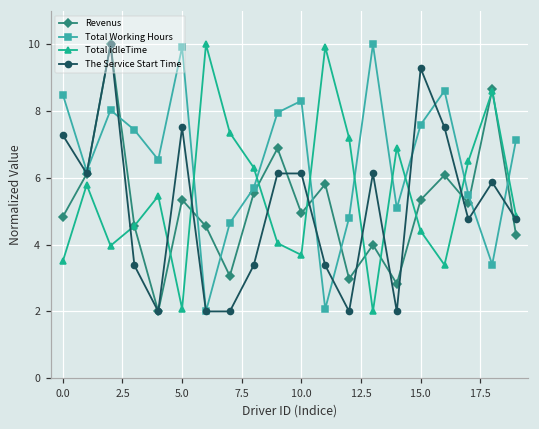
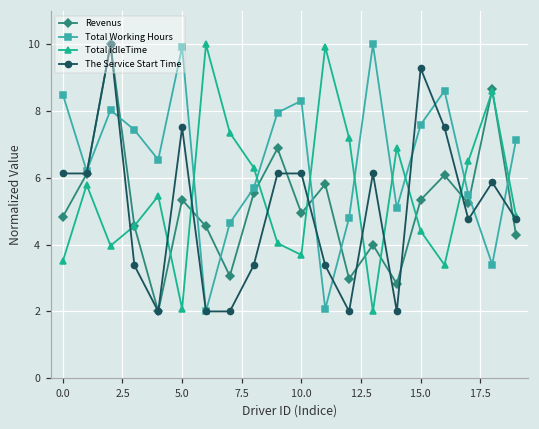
The Service Start Time, 0.0: 7.3 -> 6.1
